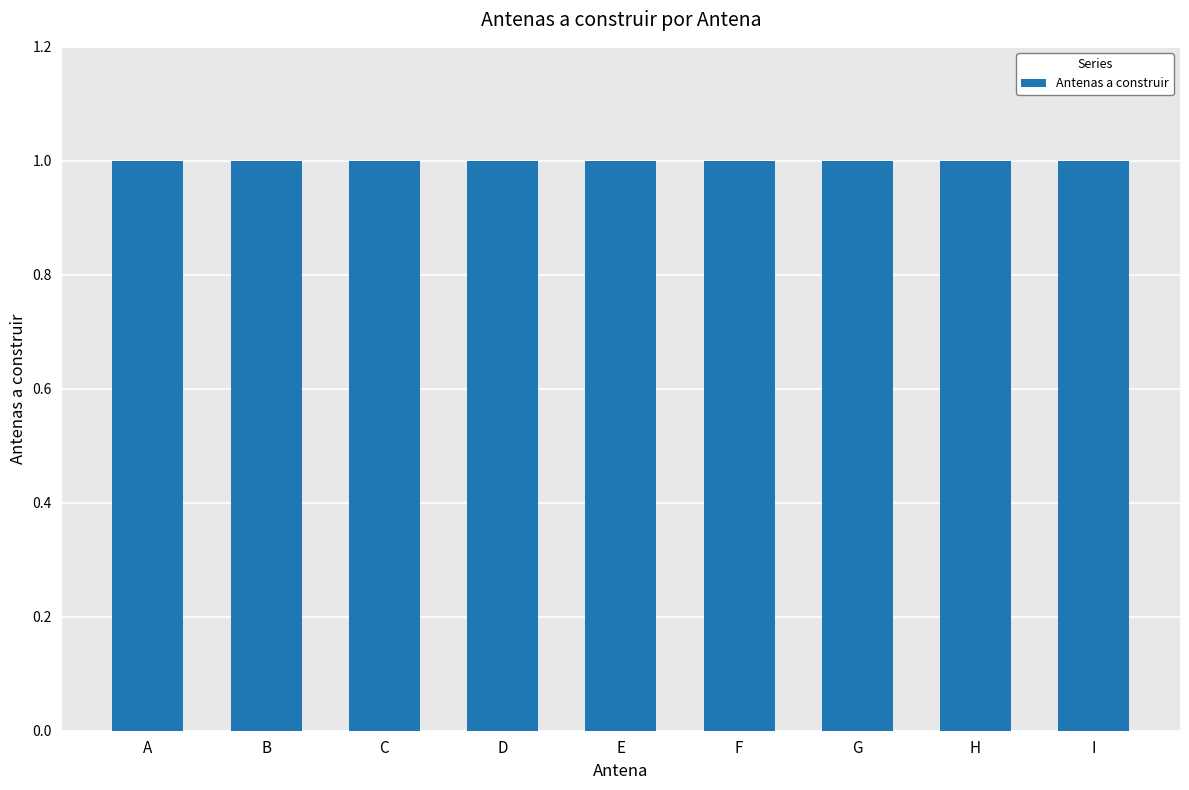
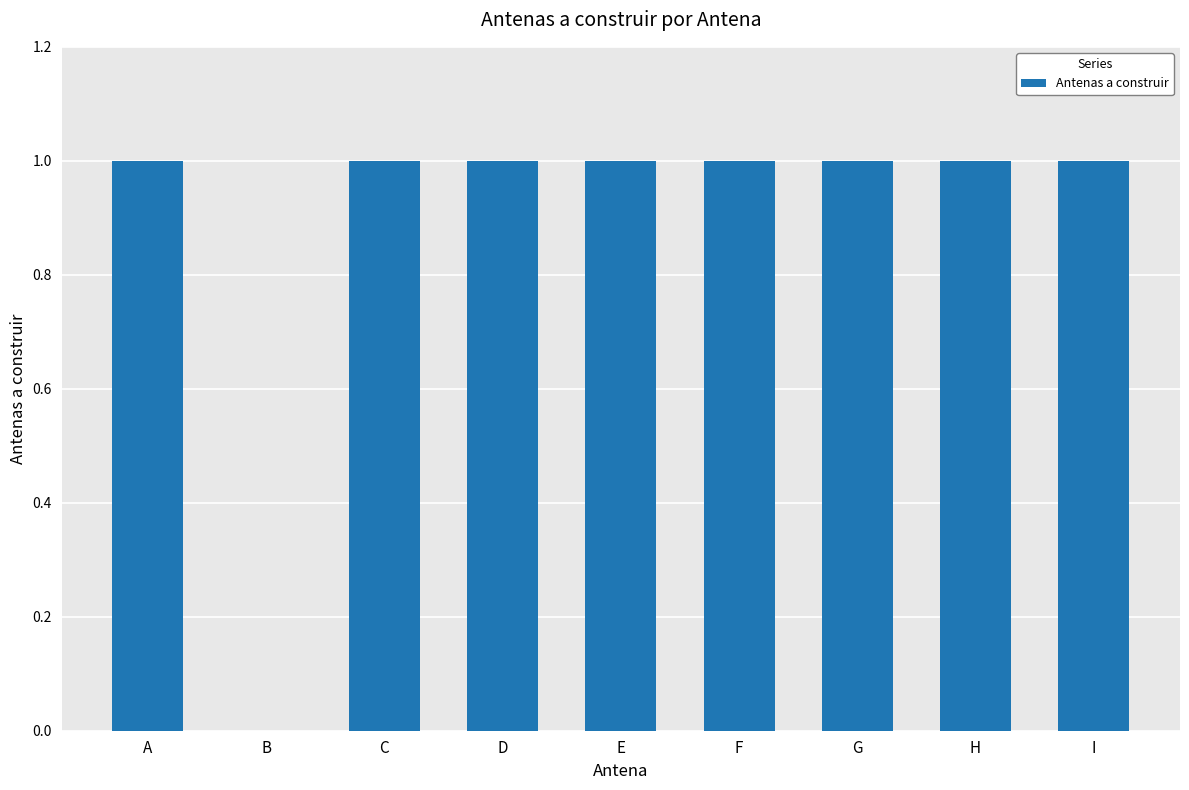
B: 1 -> 0
